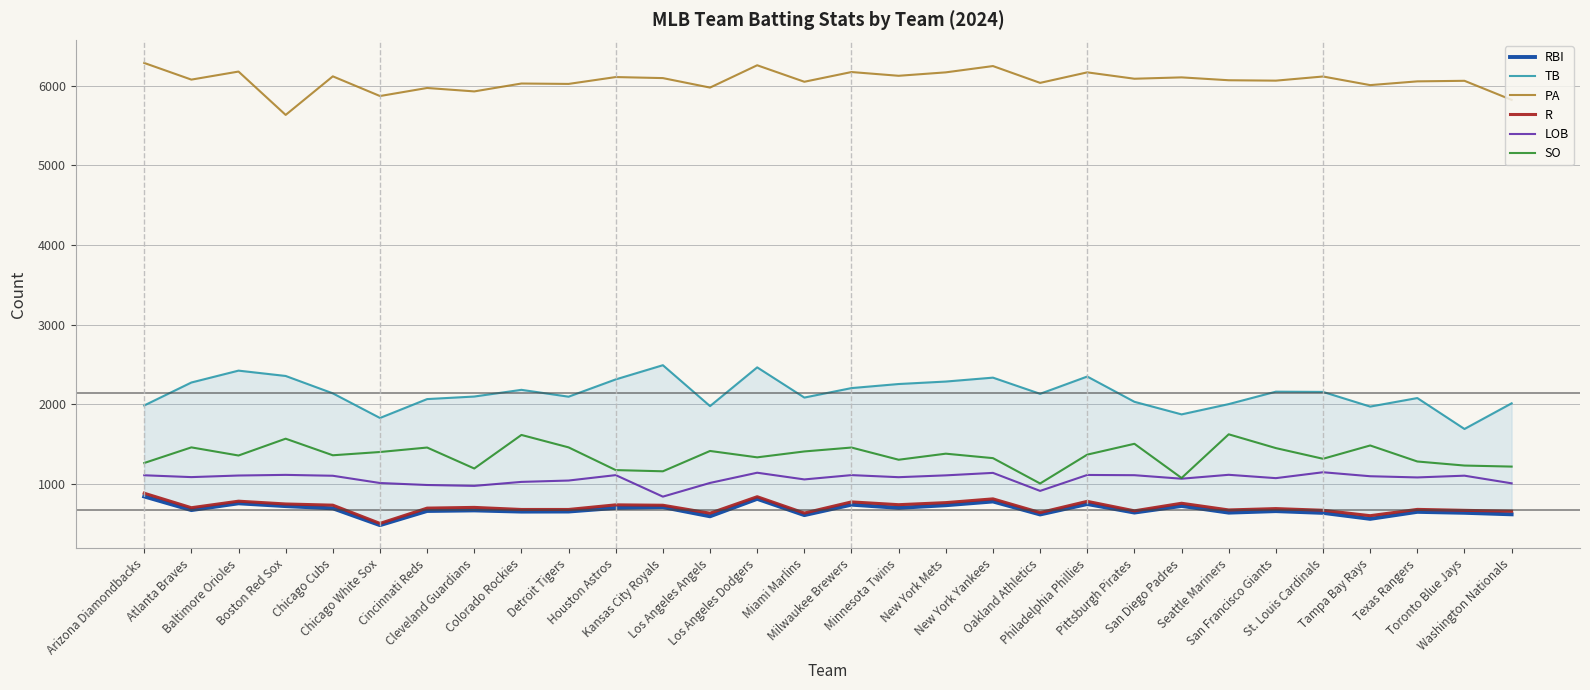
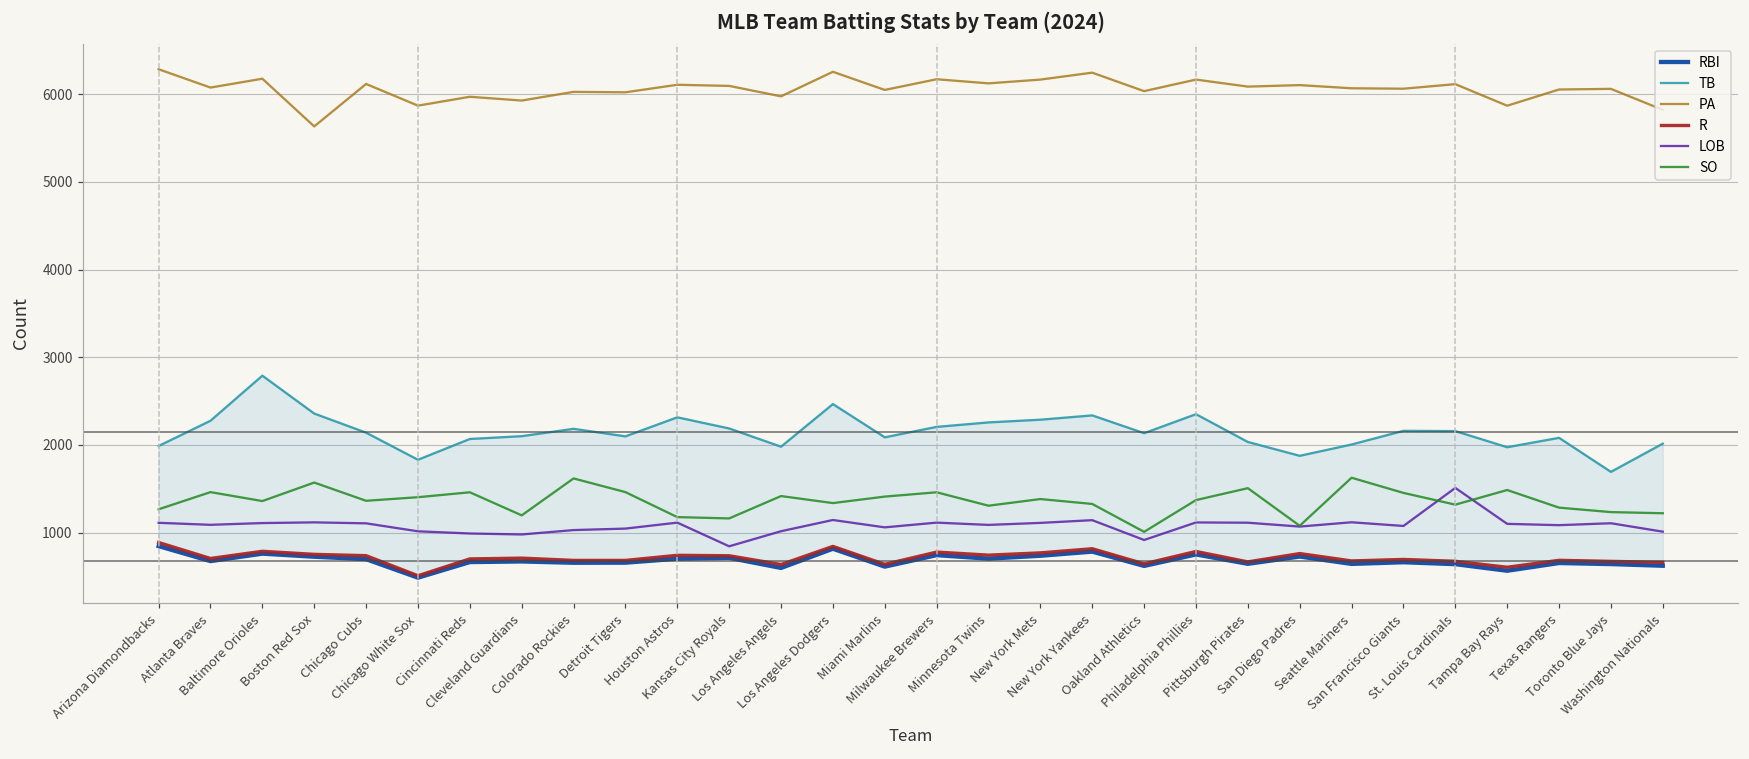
TB, Baltimore Orioles: 2400 -> 2800
TB, Kansas City Royals: 2500 -> 2200
LOB, St. Louis Cardinals: 1100 -> 1500
PA, Tampa Bay Rays: 6000 -> 5900
